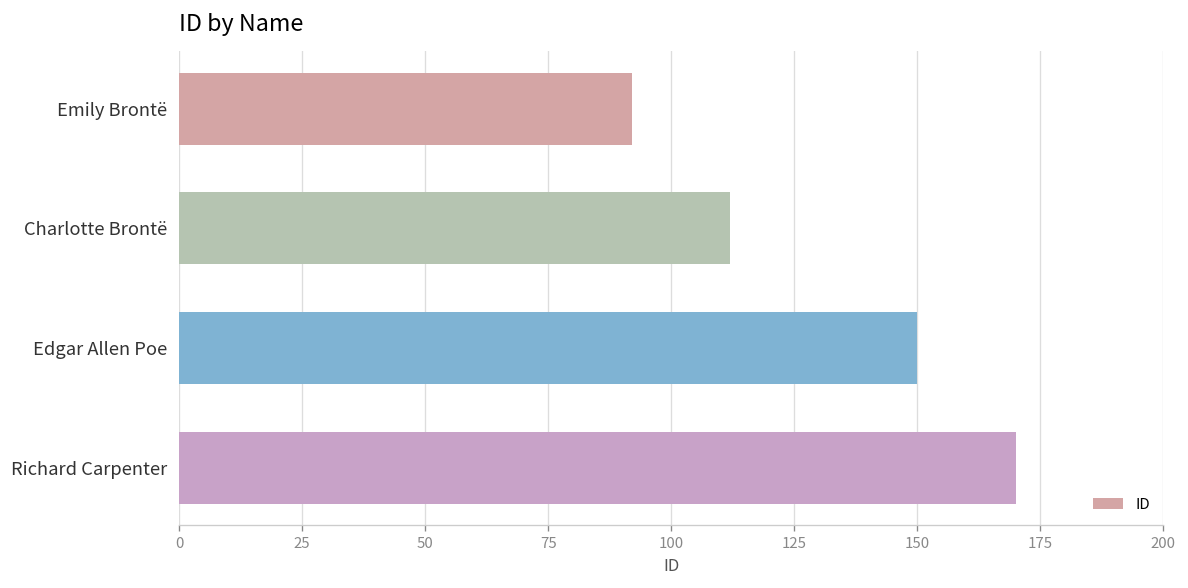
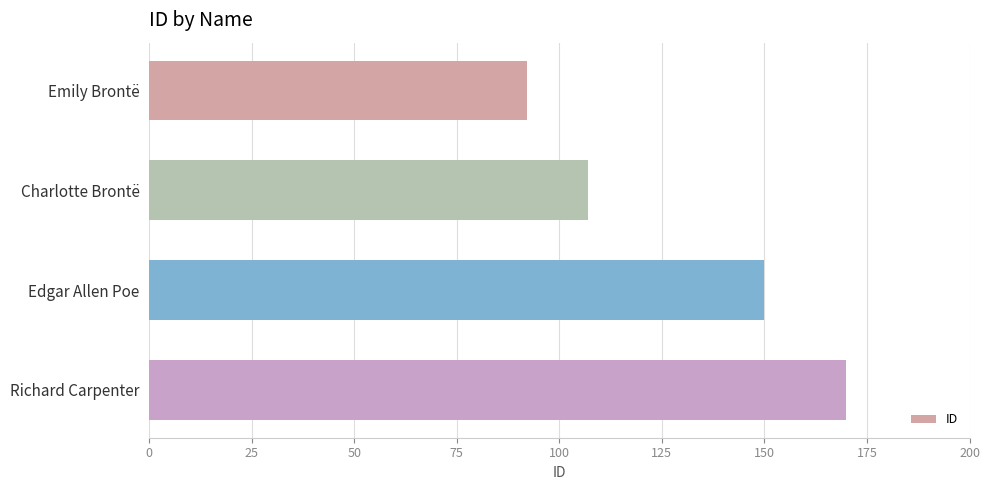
Charlotte Brontë: 112 -> 107
